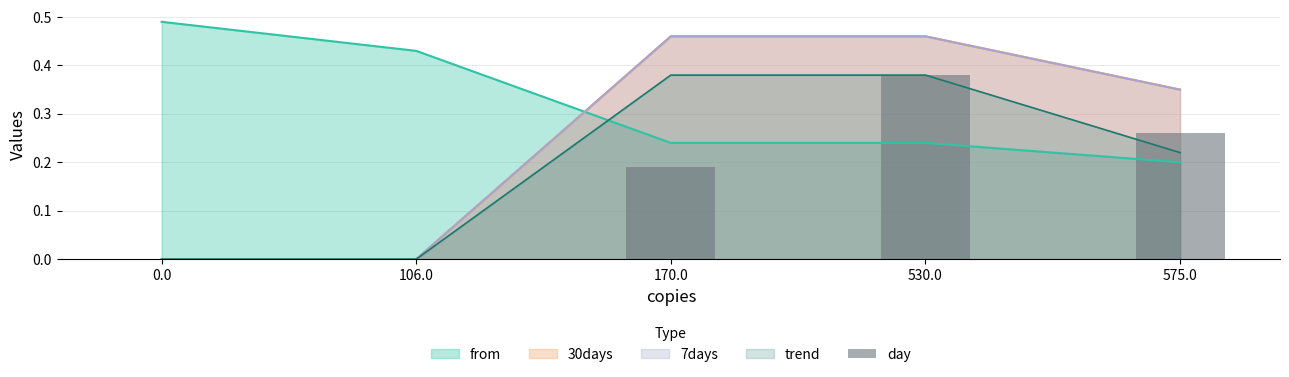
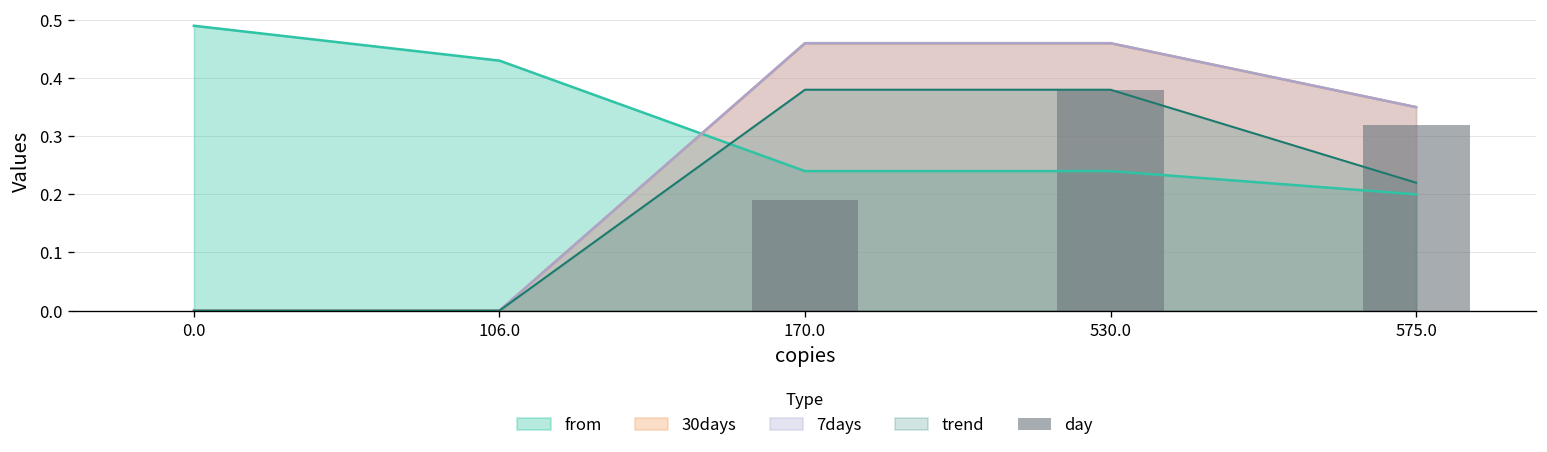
day, 575.0: 0.26 -> 0.32
